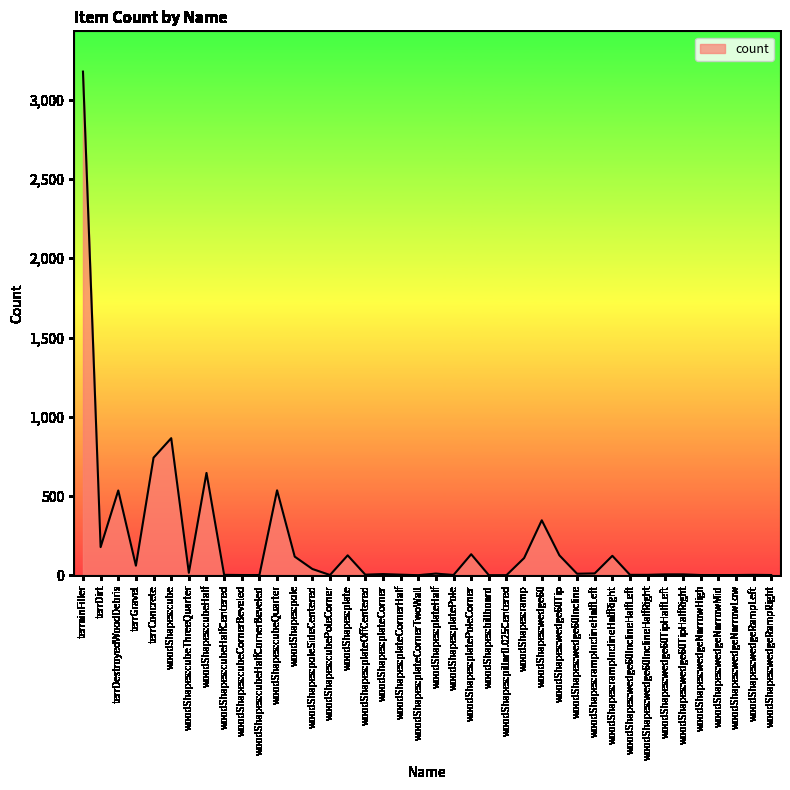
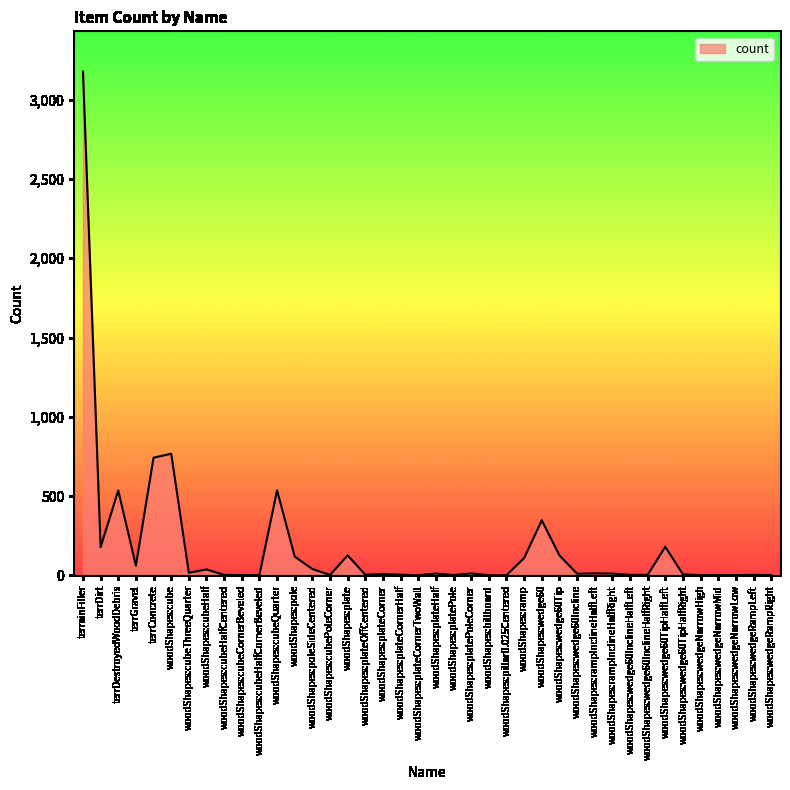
woodShapes:cube: 870 -> 770
woodShapes:cubeHalf: 650 -> 40
woodShapes:platePoleCorner: 130 -> 10
woodShapes:rampInclineHalfRight: 120 -> 10
woodShapes:wedge60TipHalfLeft: 10 -> 180
